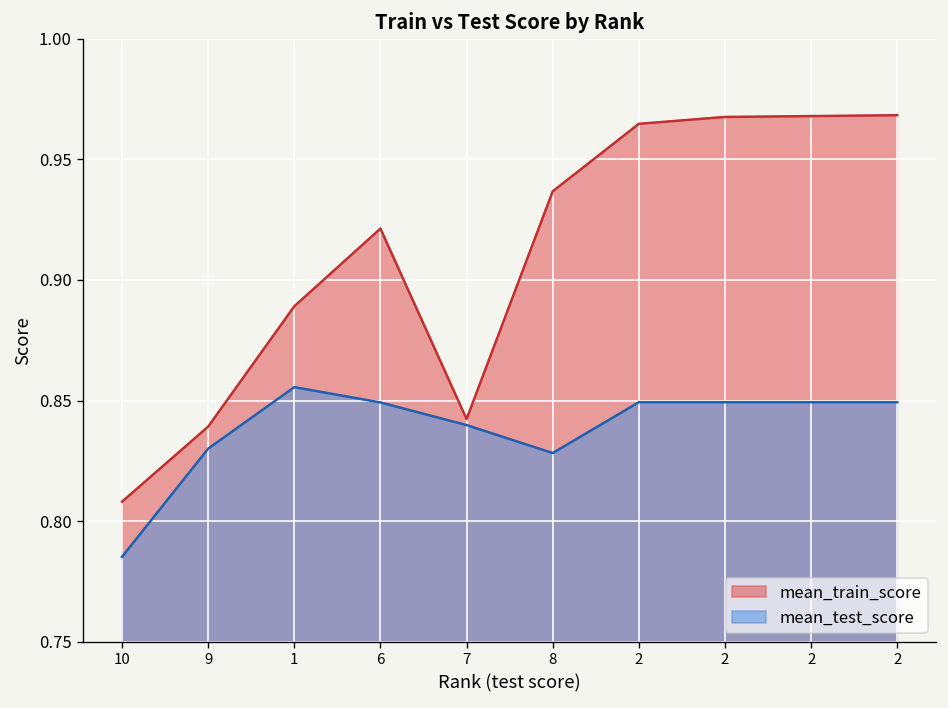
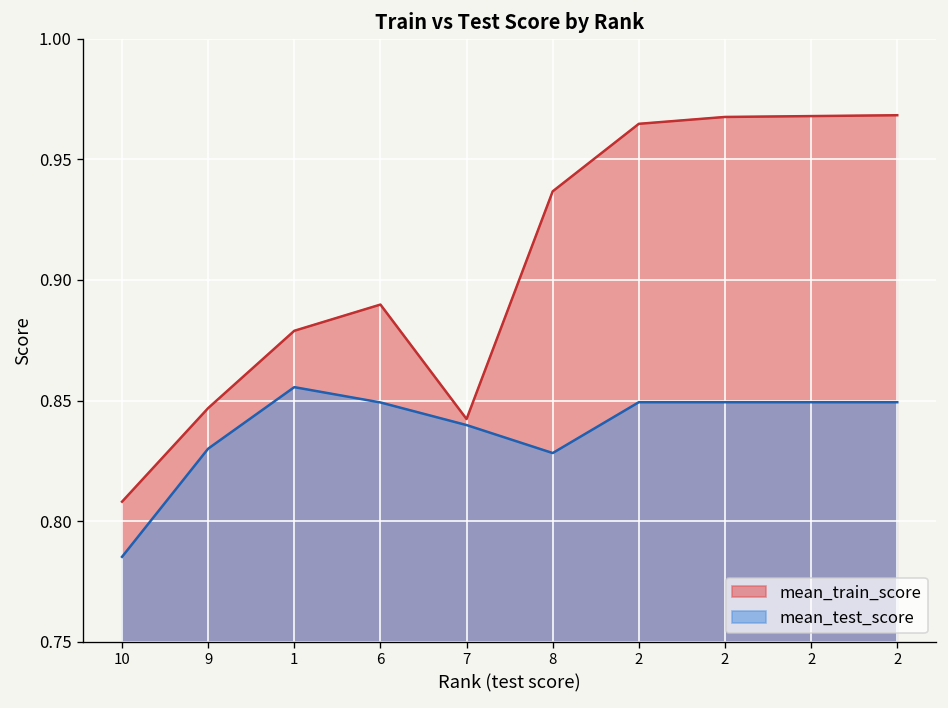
mean_train_score, 9: 0.839 -> 0.847
mean_train_score, 1: 0.889 -> 0.879
mean_train_score, 6: 0.921 -> 0.890
